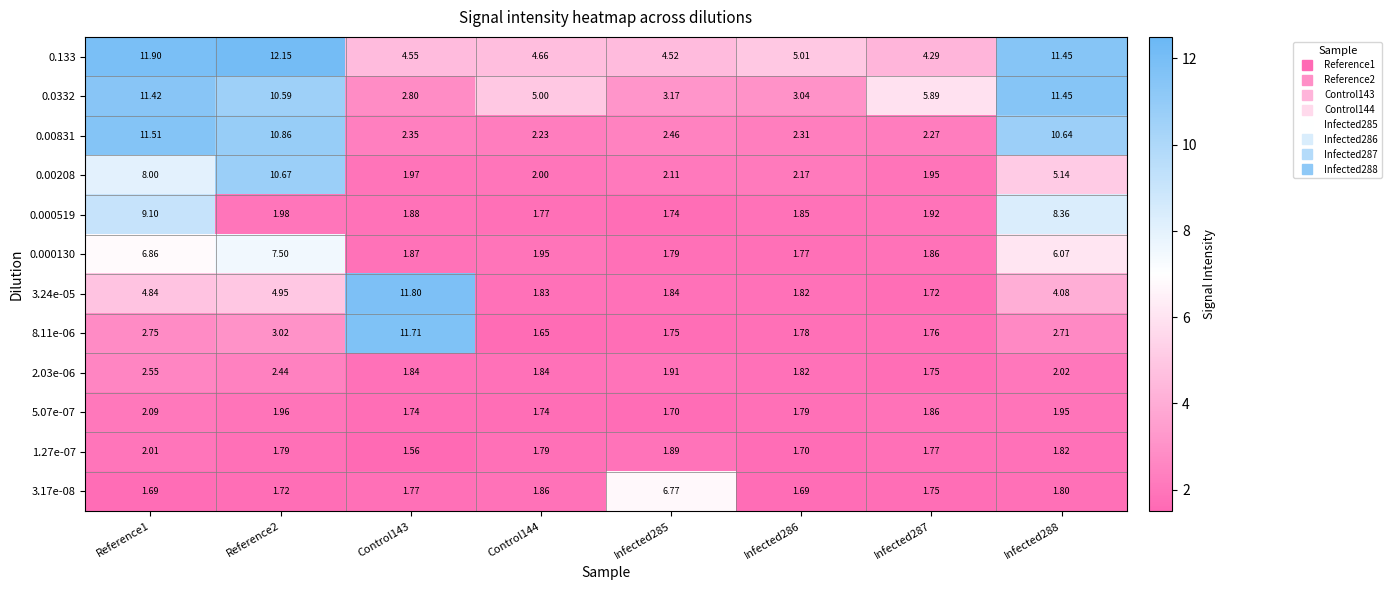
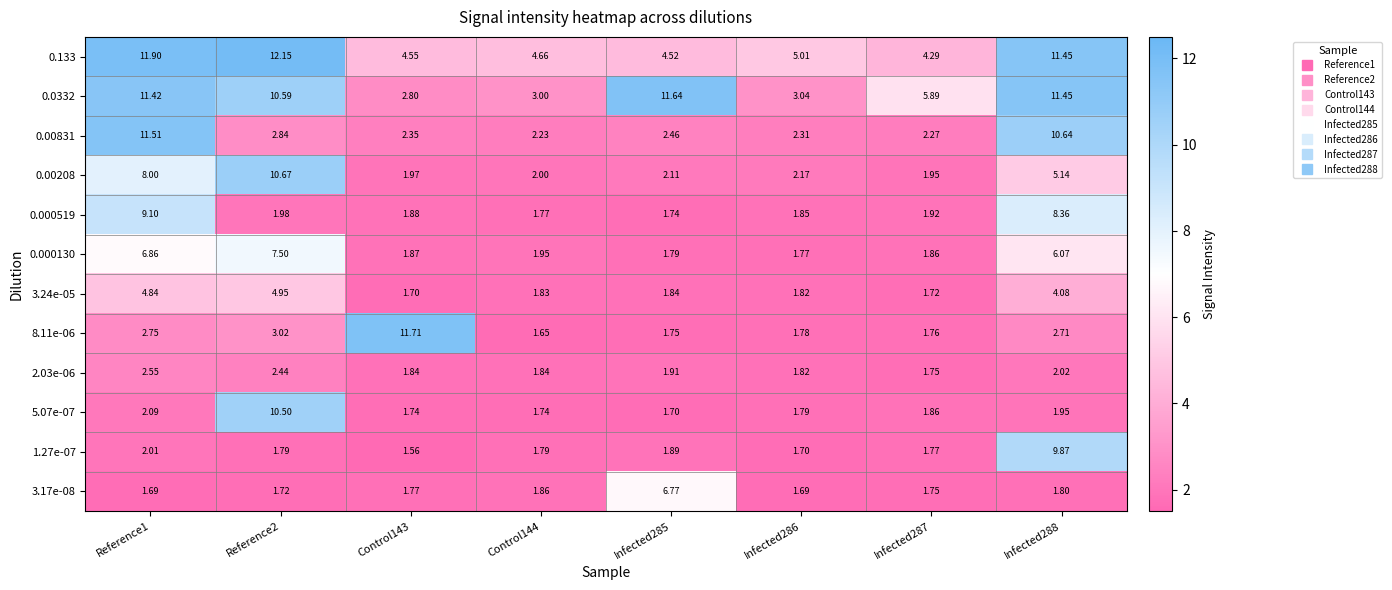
0.0332, Control144: 5.00 -> 3.00
0.0332, Infected285: 3.17 -> 11.64
0.00831, Reference2: 10.86 -> 2.84
3.24e-05, Control143: 11.80 -> 1.70
5.07e-07, Reference2: 1.96 -> 10.50
1.27e-07, Infected288: 1.82 -> 9.87
